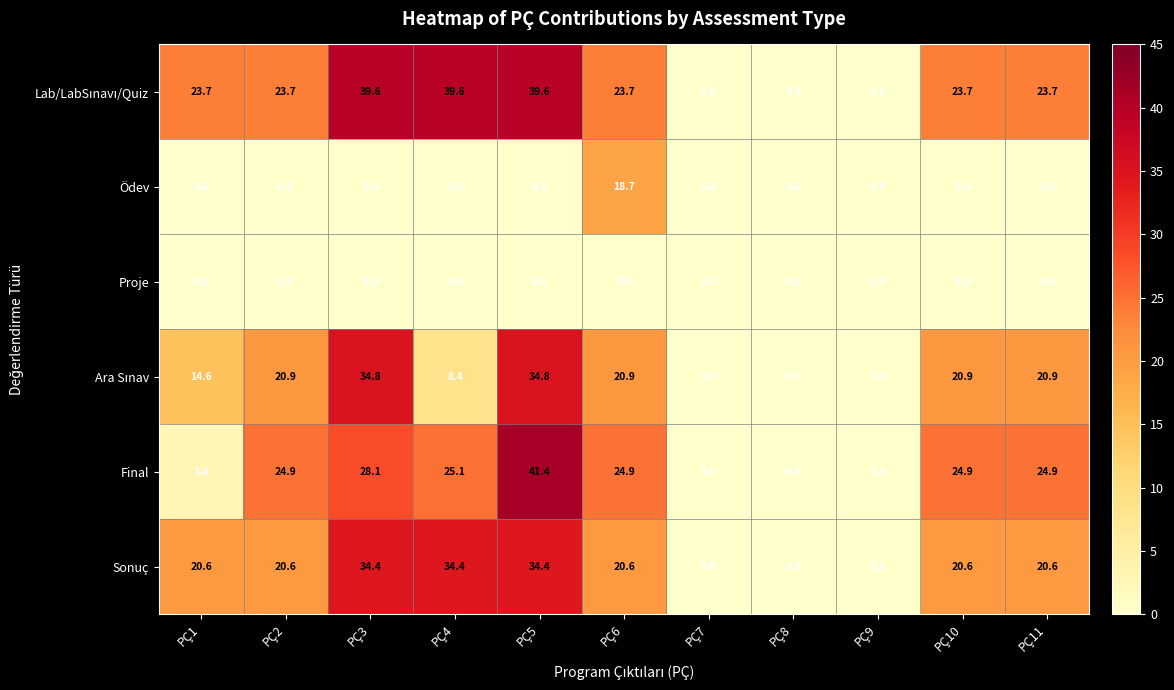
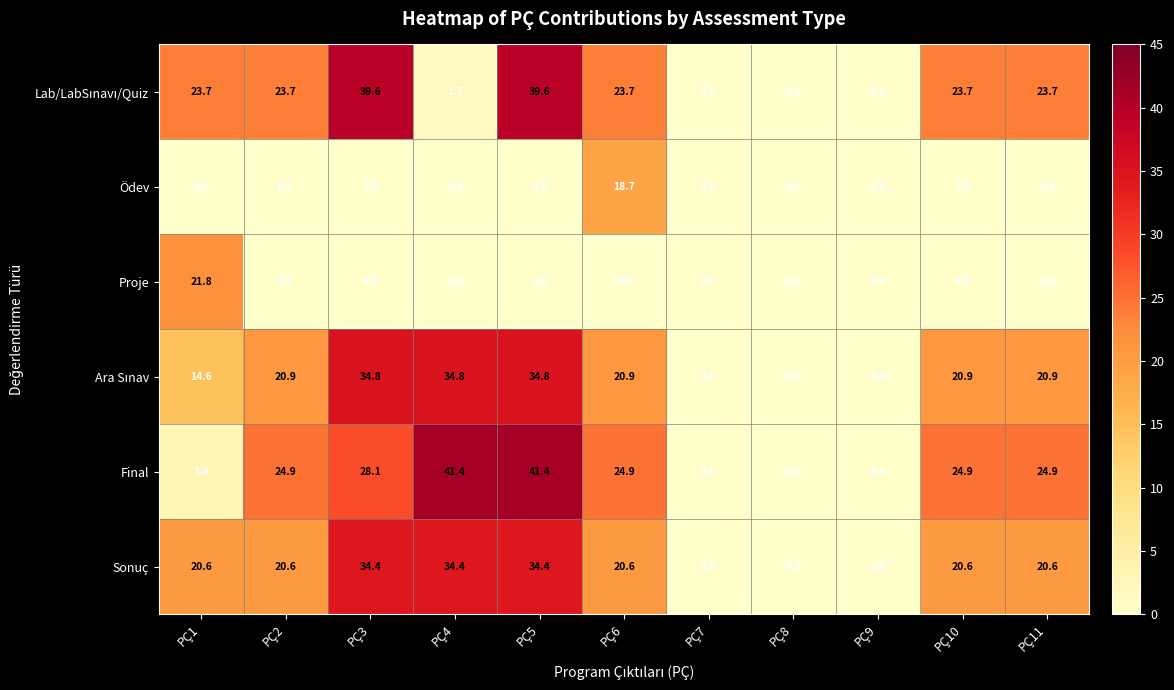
Lab/LabSınavı/Quiz, PÇ4: 39.6 -> 1.7
Proje, PÇ1: 0.0 -> 21.8
Ara Sınav, PÇ4: 8.4 -> 34.8
Final, PÇ4: 25.1 -> 41.4
